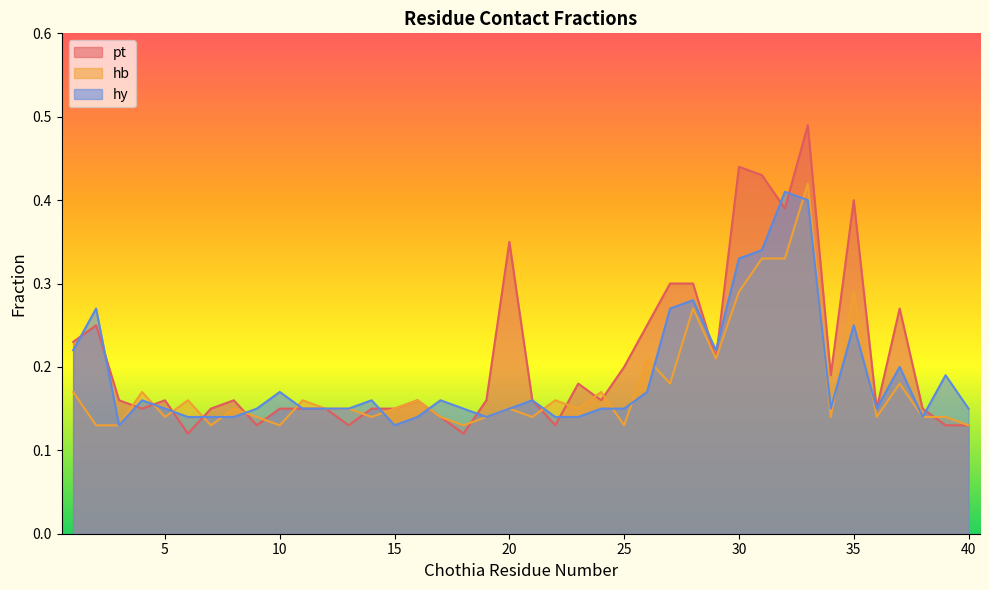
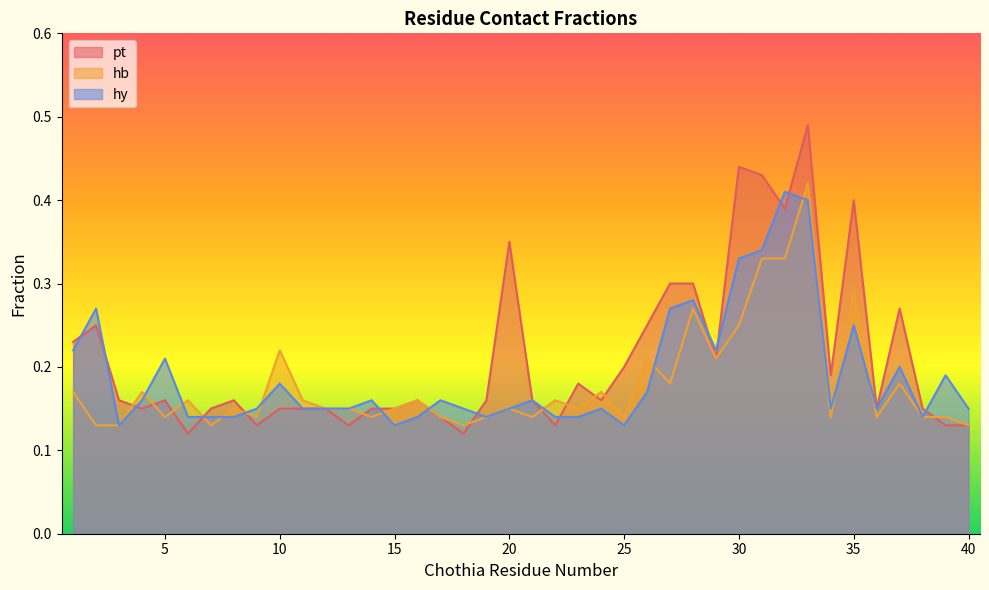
hy, 5: 0.15 -> 0.21
hb, 10: 0.13 -> 0.22
hy, 10: 0.17 -> 0.18
hb, 25: 0.13 -> 0.14
hy, 25: 0.15 -> 0.13
hb, 30: 0.29 -> 0.25
